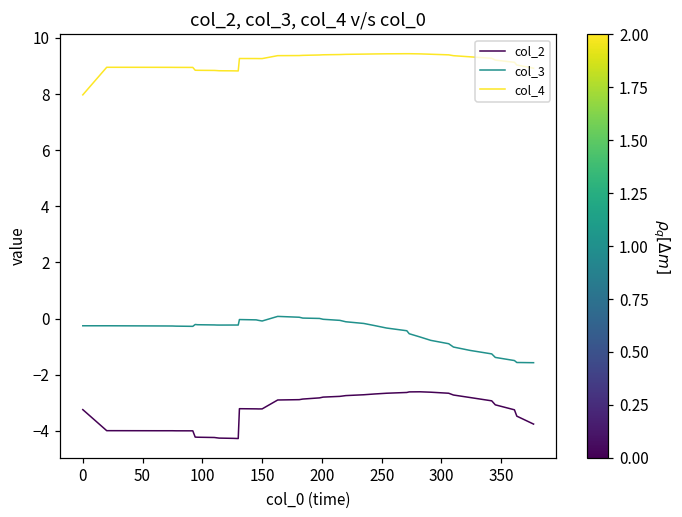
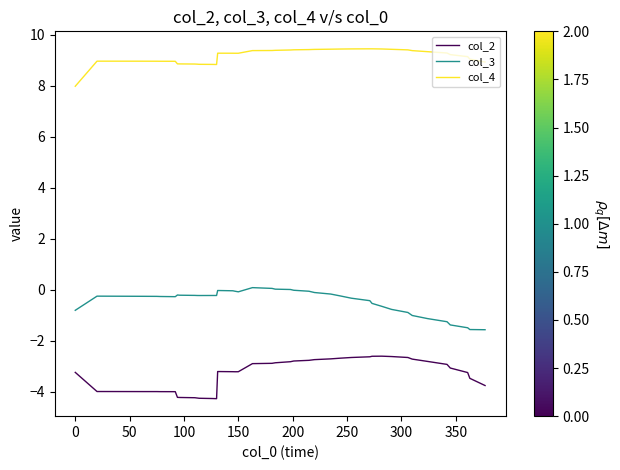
col_3, 0: -0.3 -> -0.8
